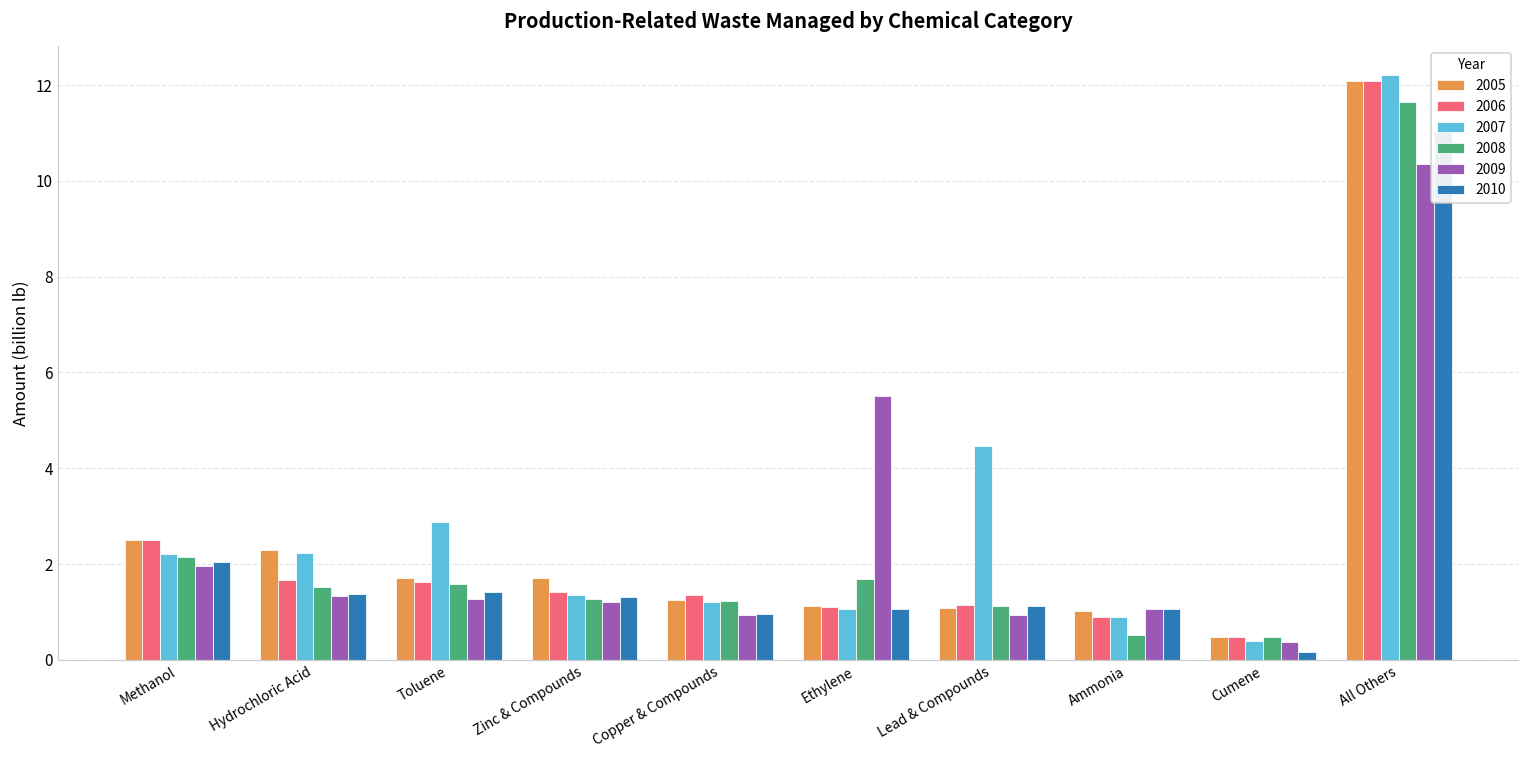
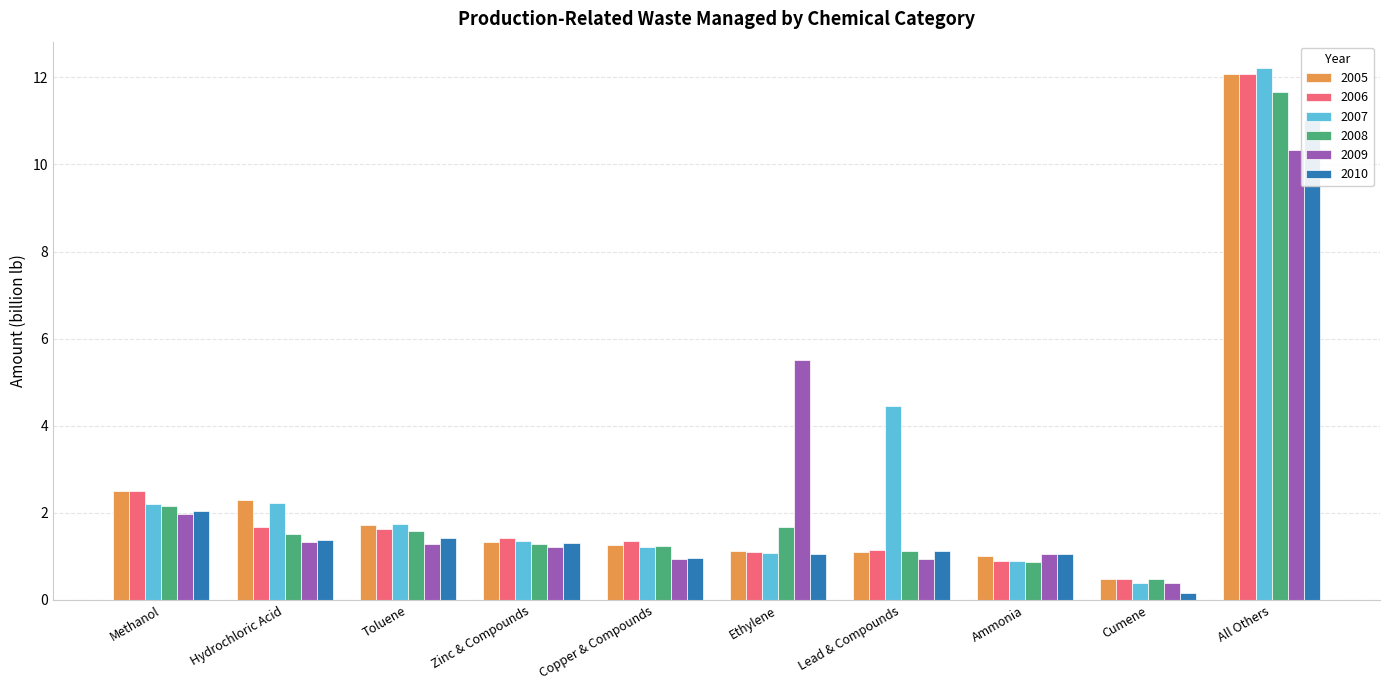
2007, Toluene: 2.9 -> 1.7
2005, Zinc & Compounds: 1.7 -> 1.3
2008, Ammonia: 0.5 -> 0.9
